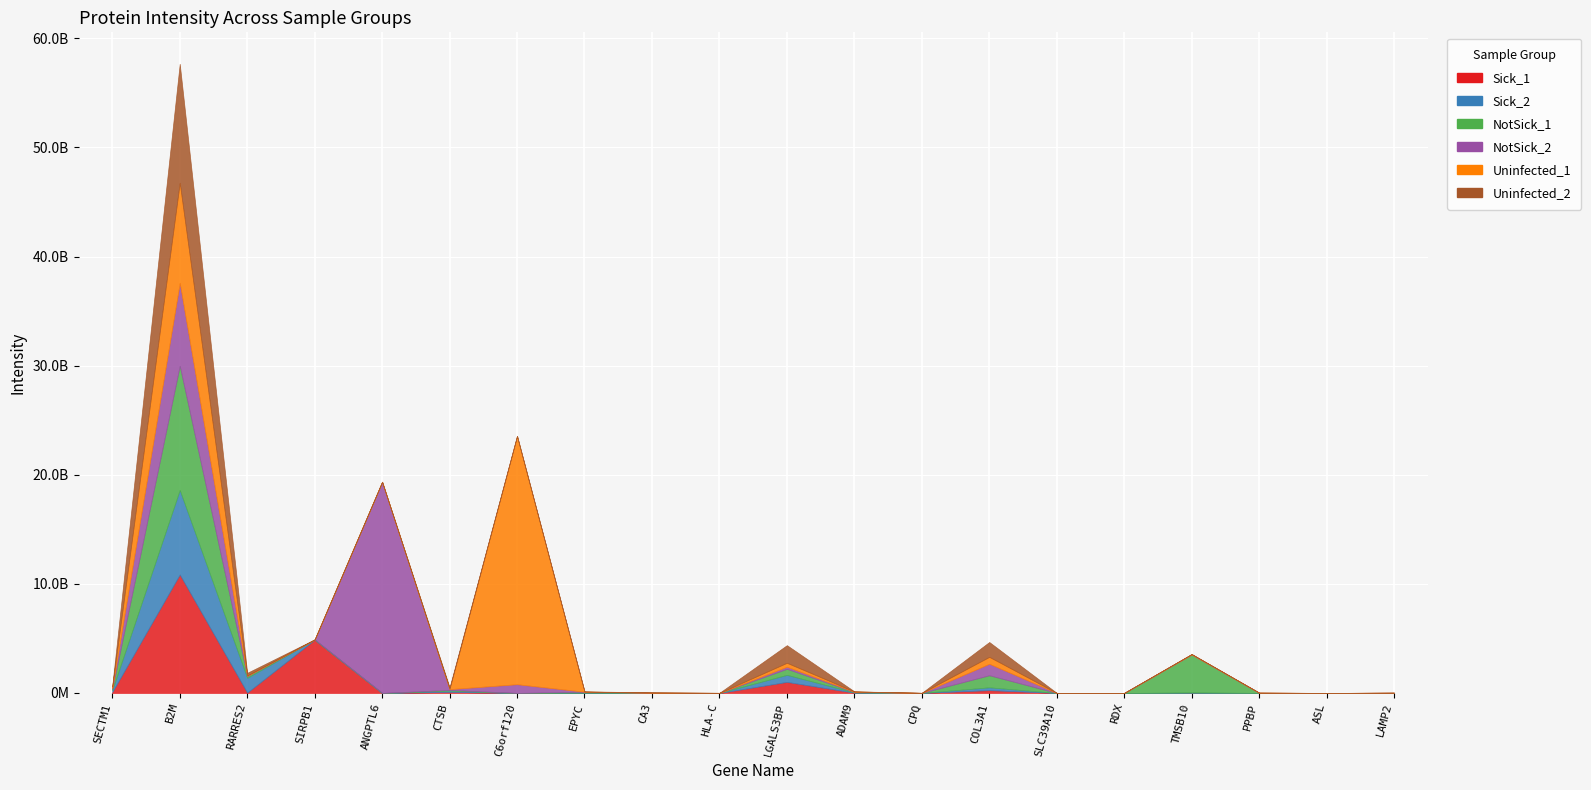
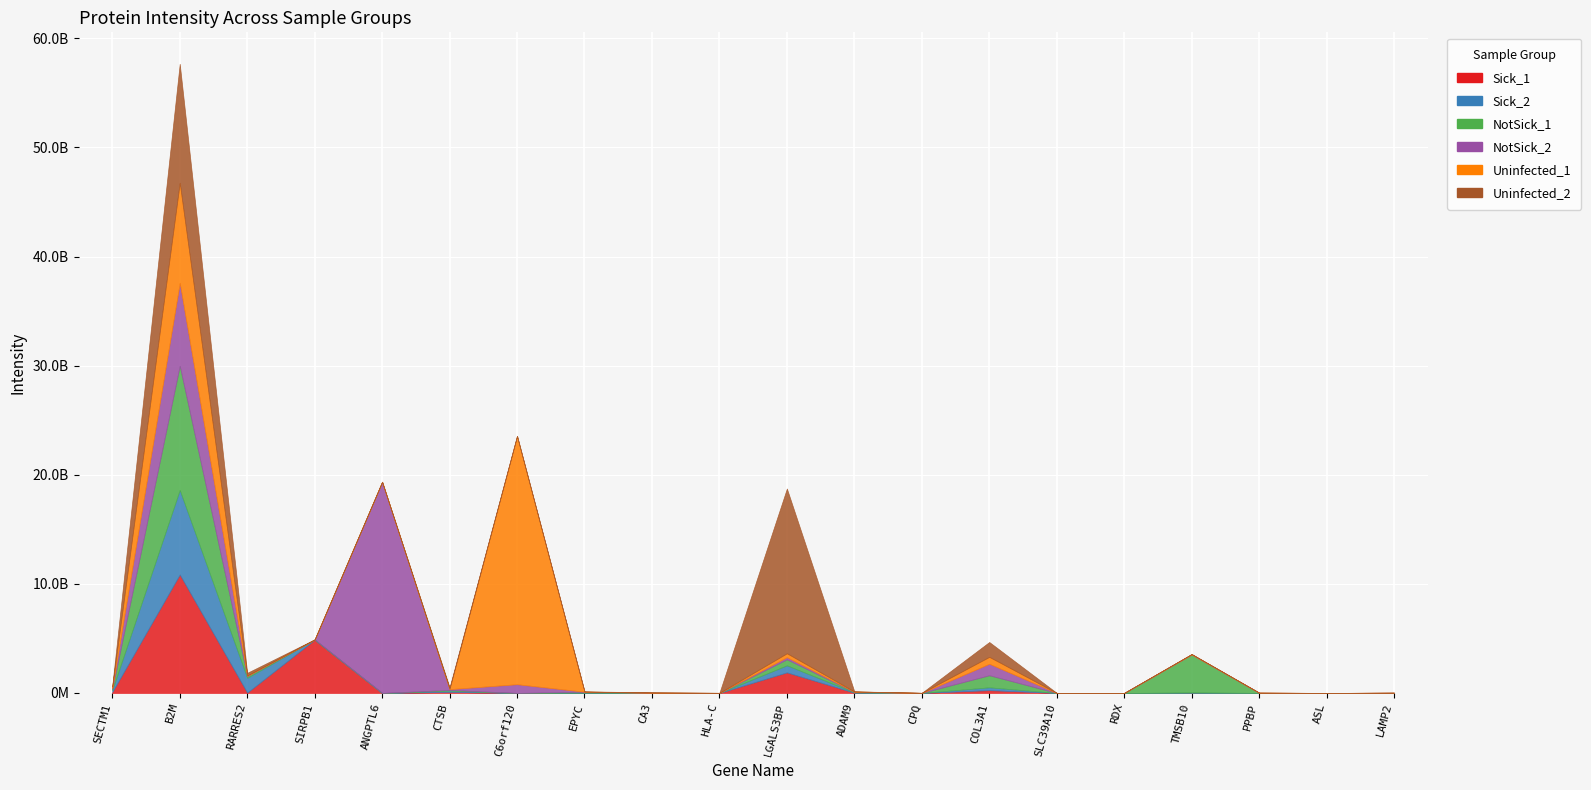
Sick_1, LGALS3BP: 1000000000 -> 1900000000
Uninfected_2, LGALS3BP: 1600000000 -> 15100000000
